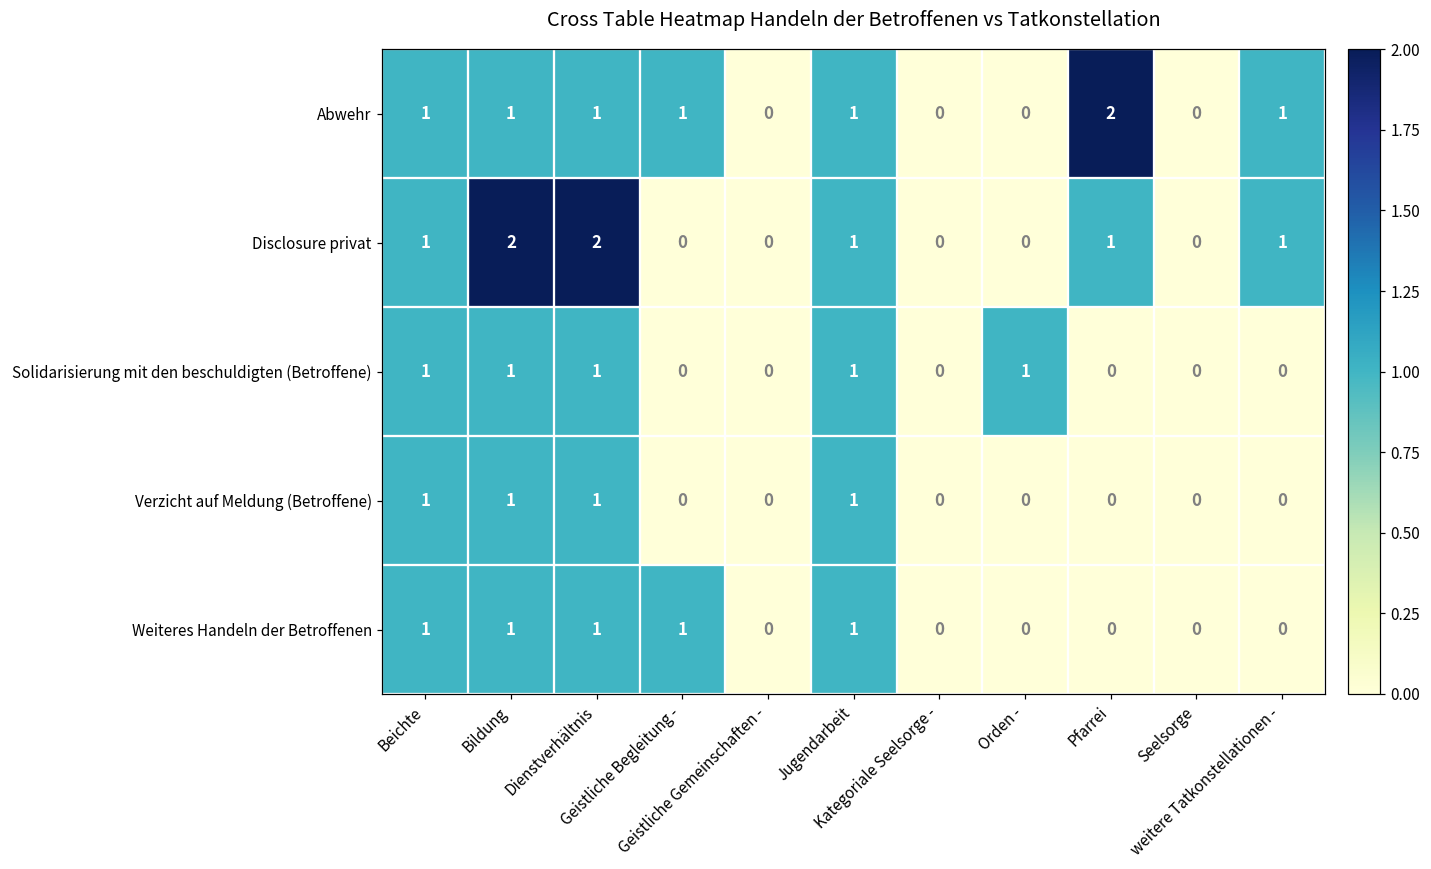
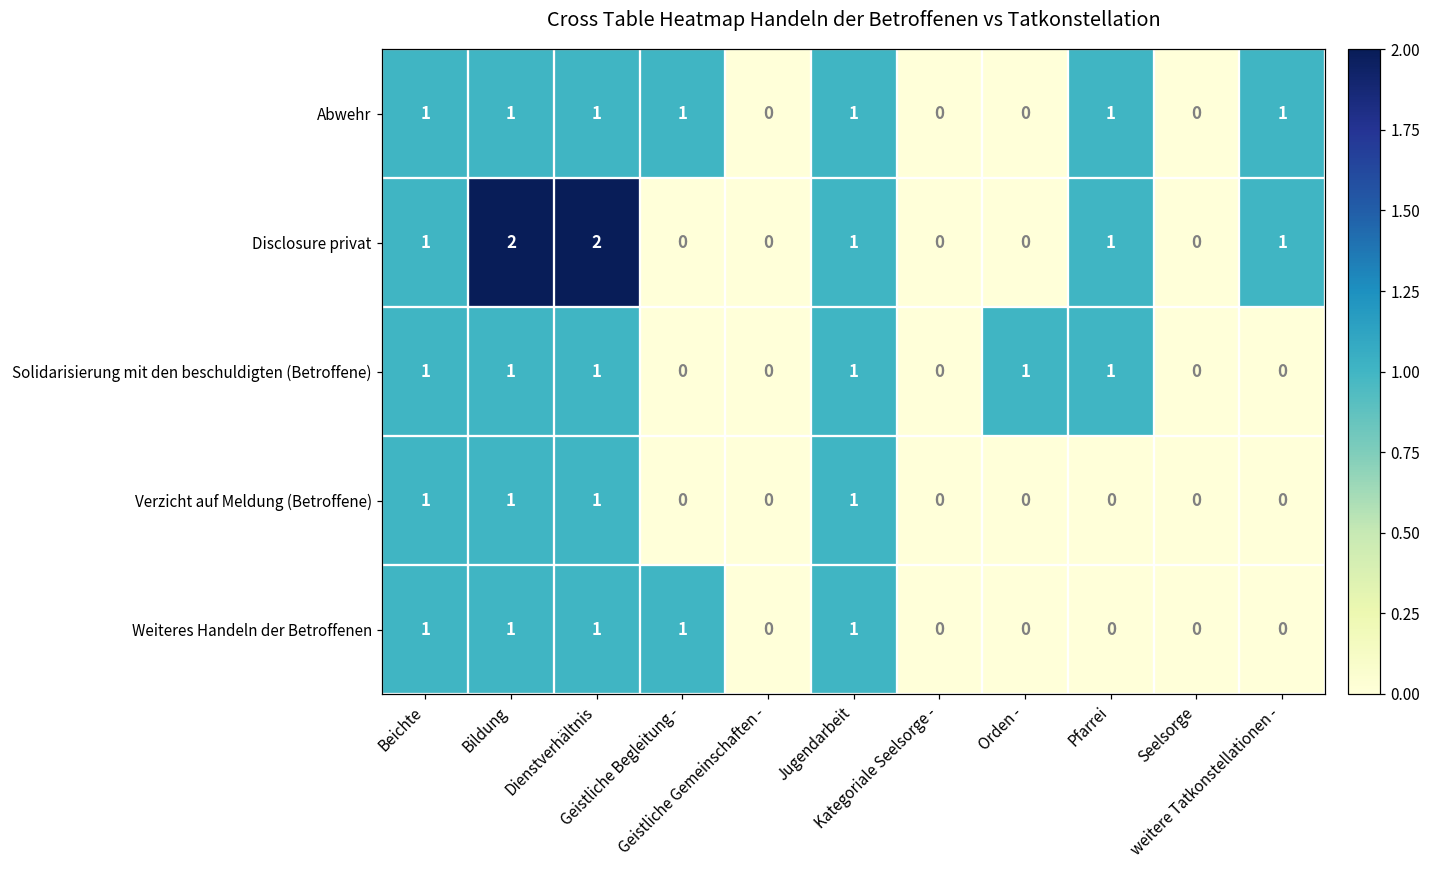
Abwehr, Pfarrei: 2 -> 1
Solidarisierung mit den beschuldigten (Betroffene), Pfarrei: 0 -> 1
